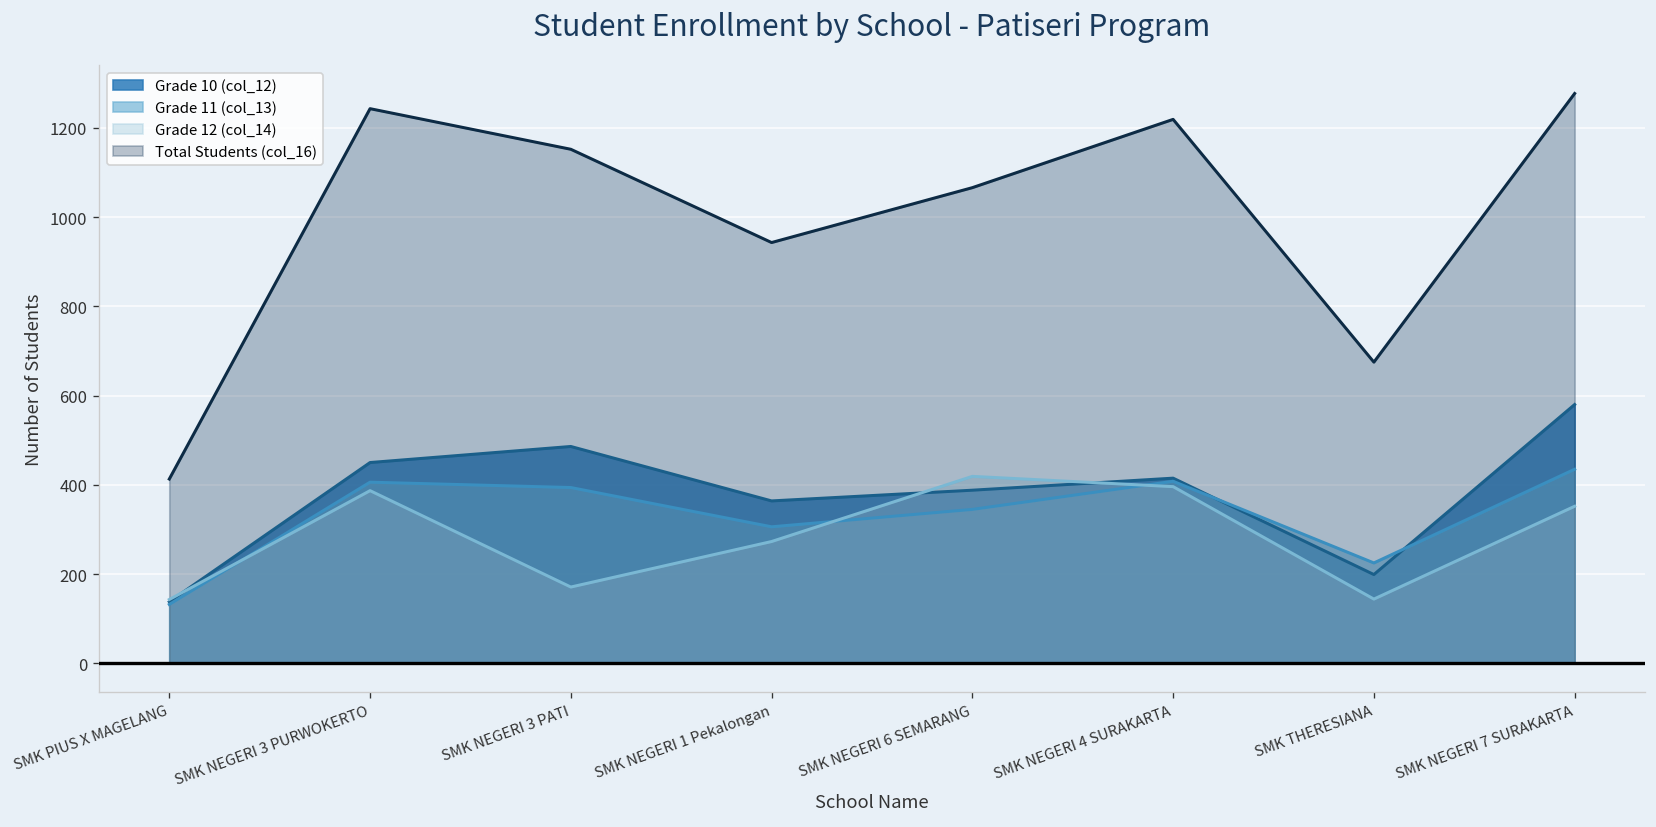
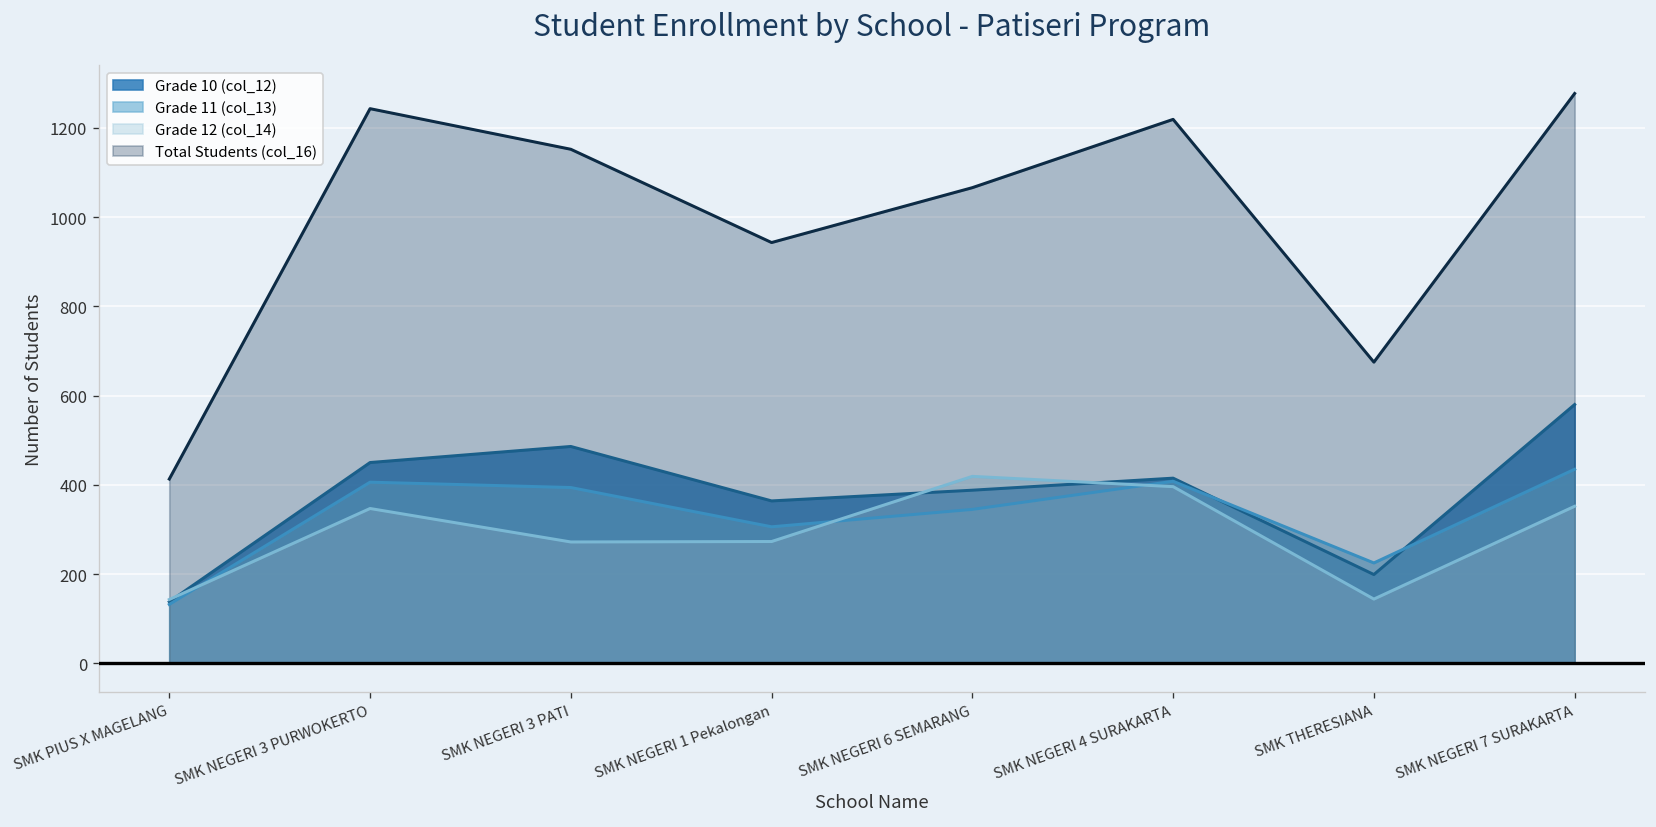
Grade 12 (col_14), SMK NEGERI 3 PURWOKERTO: 390 -> 350
Grade 12 (col_14), SMK NEGERI 3 PATI: 170 -> 270
